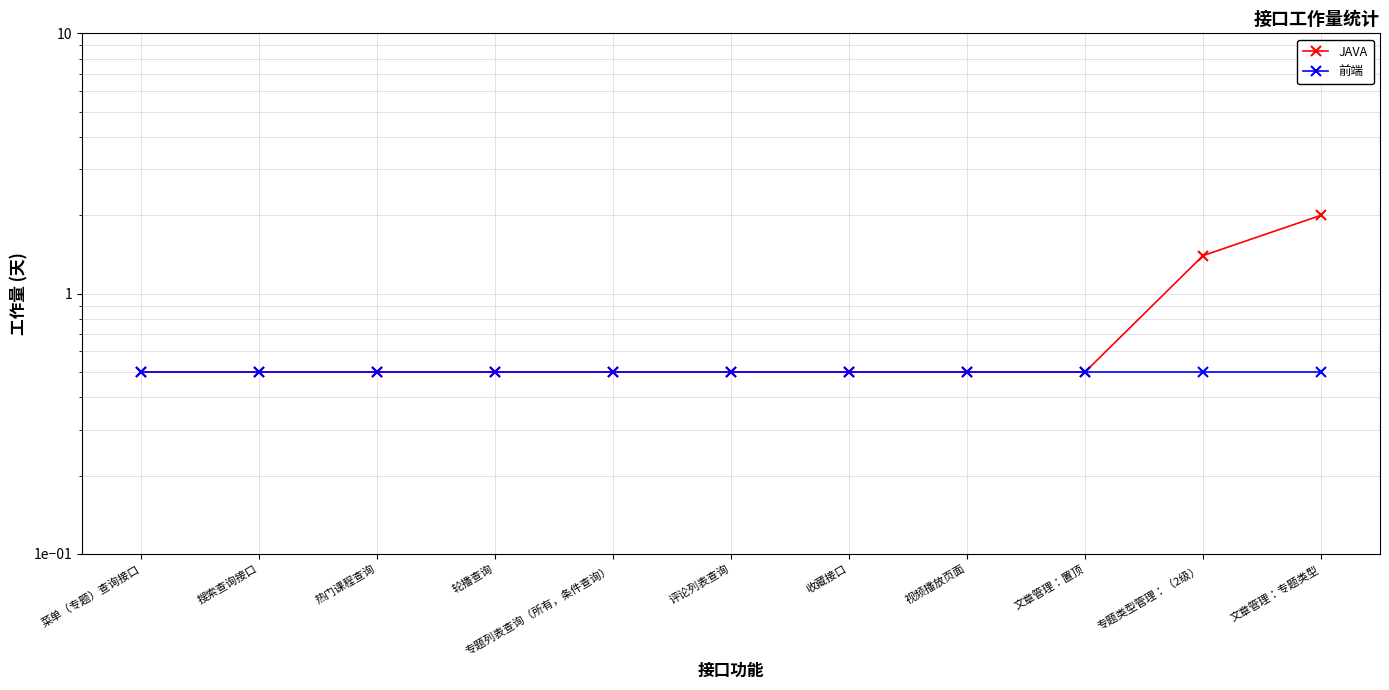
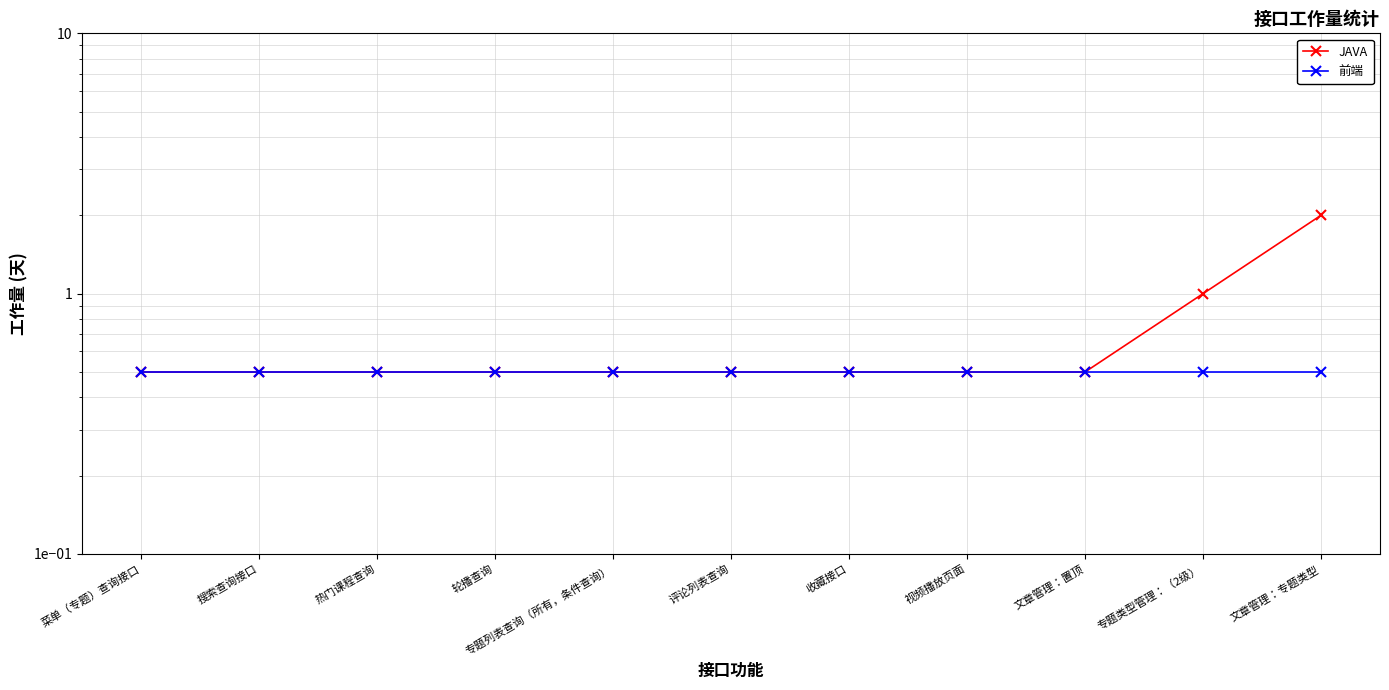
JAVA, 专题类型管理：（2级）: 1.4 -> 1.0
